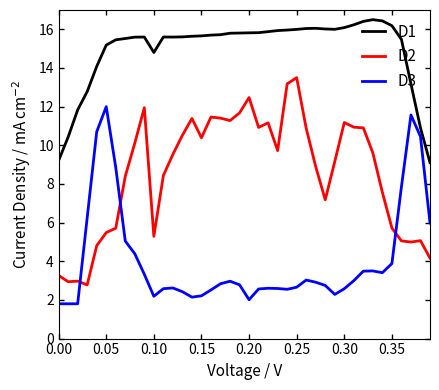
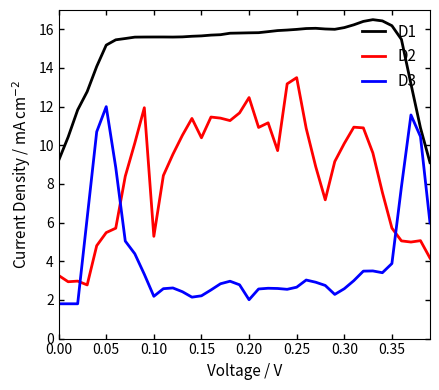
D1, 0.10: 14.8 -> 15.6
D2, 0.30: 11.2 -> 10.1
